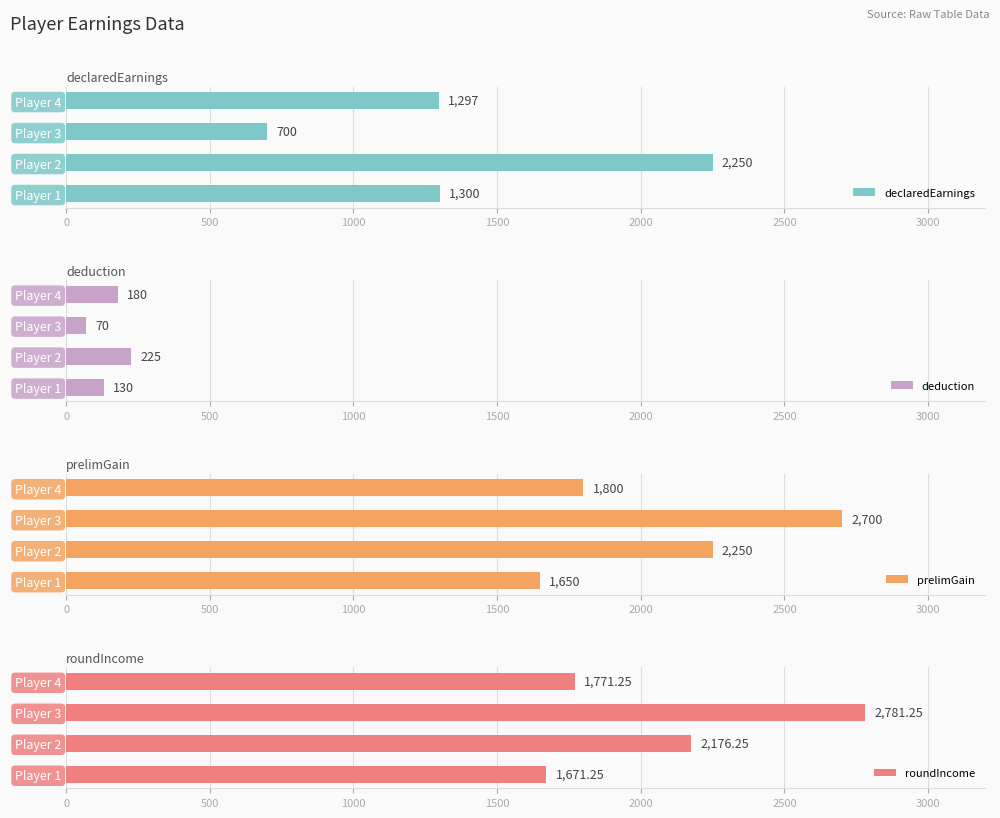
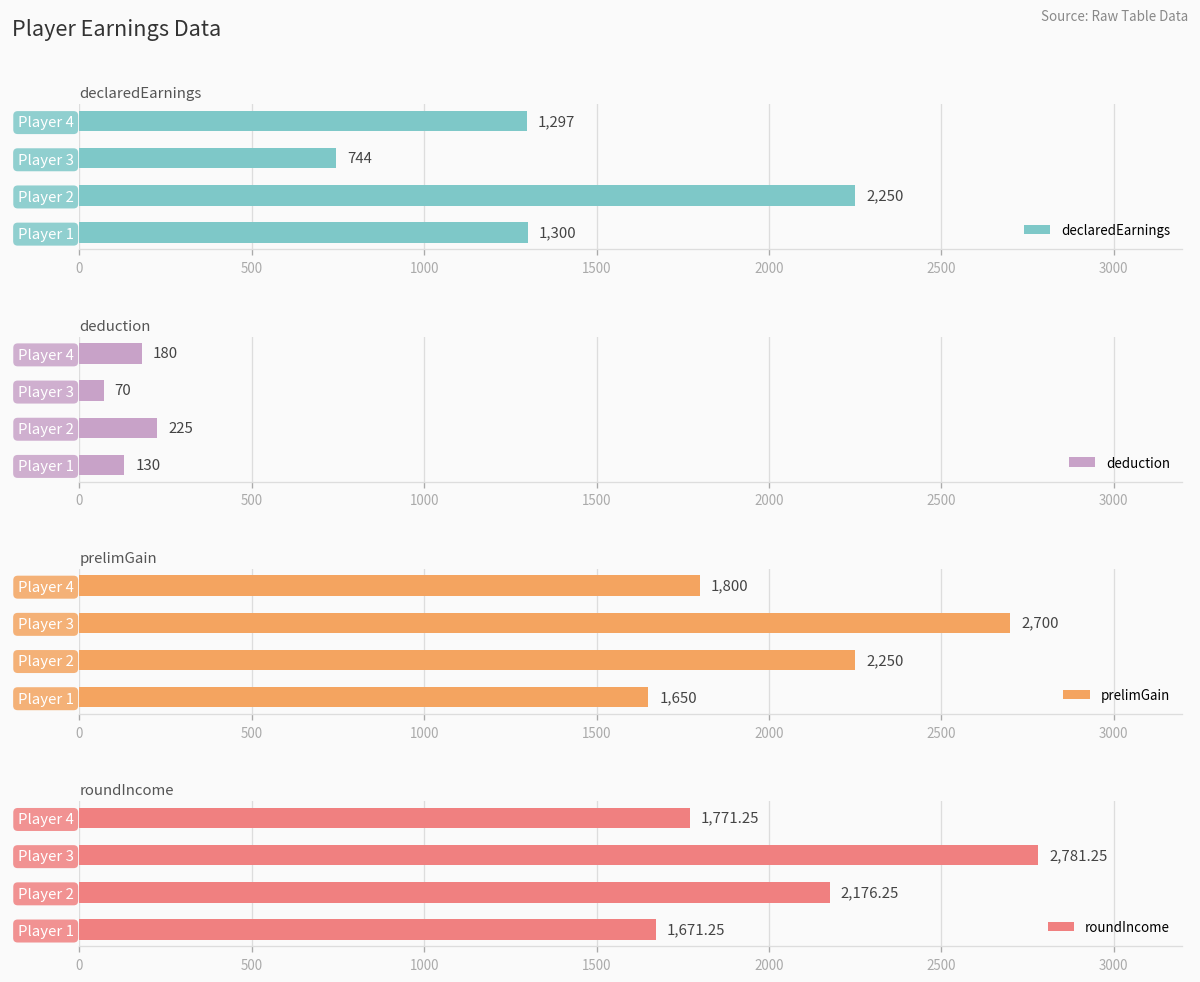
declaredEarnings, Player 3: 700 -> 744
